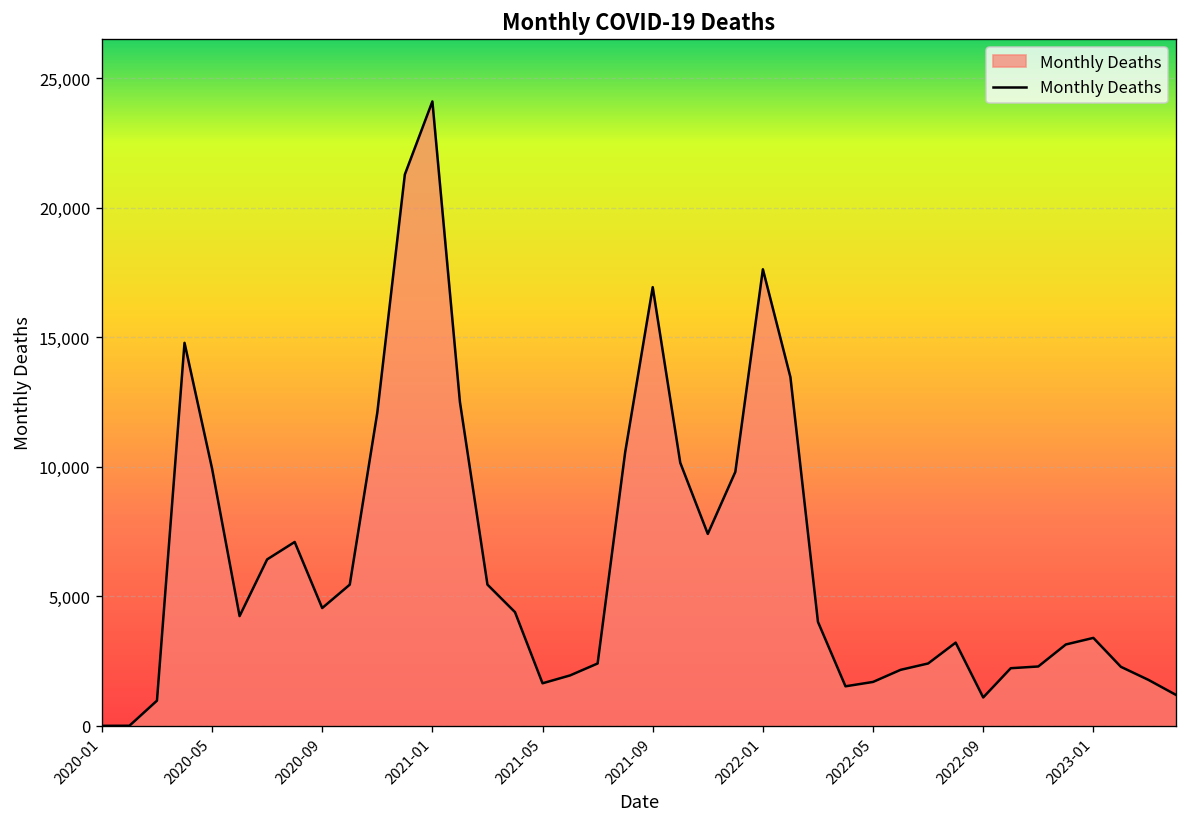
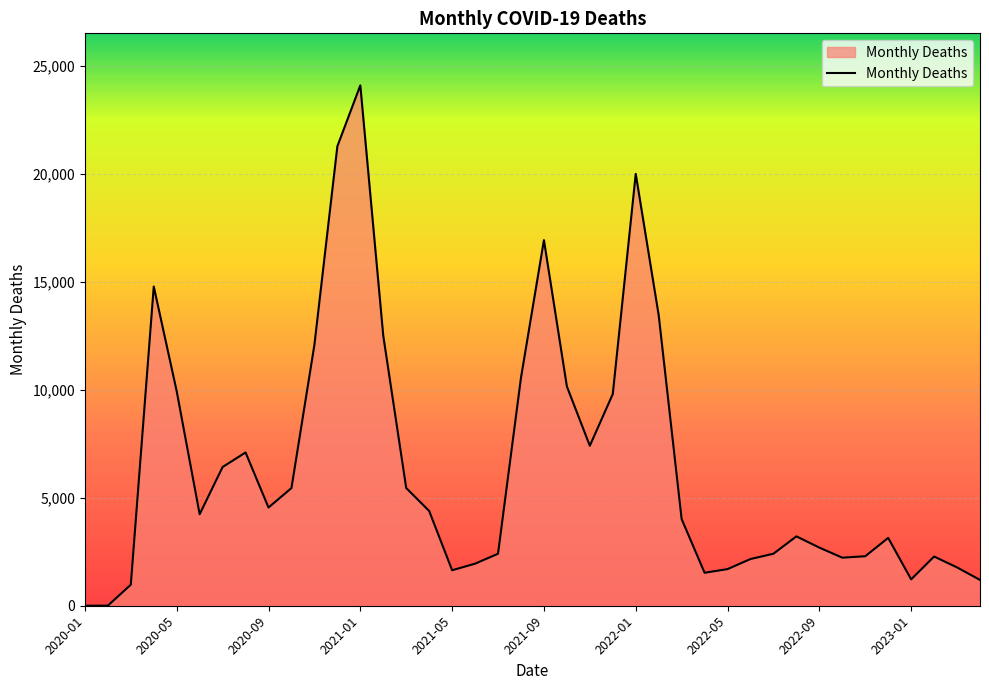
2022-01: 17,600 -> 20,000
2022-09: 1,100 -> 2,700
2023-01: 3,400 -> 1,200
